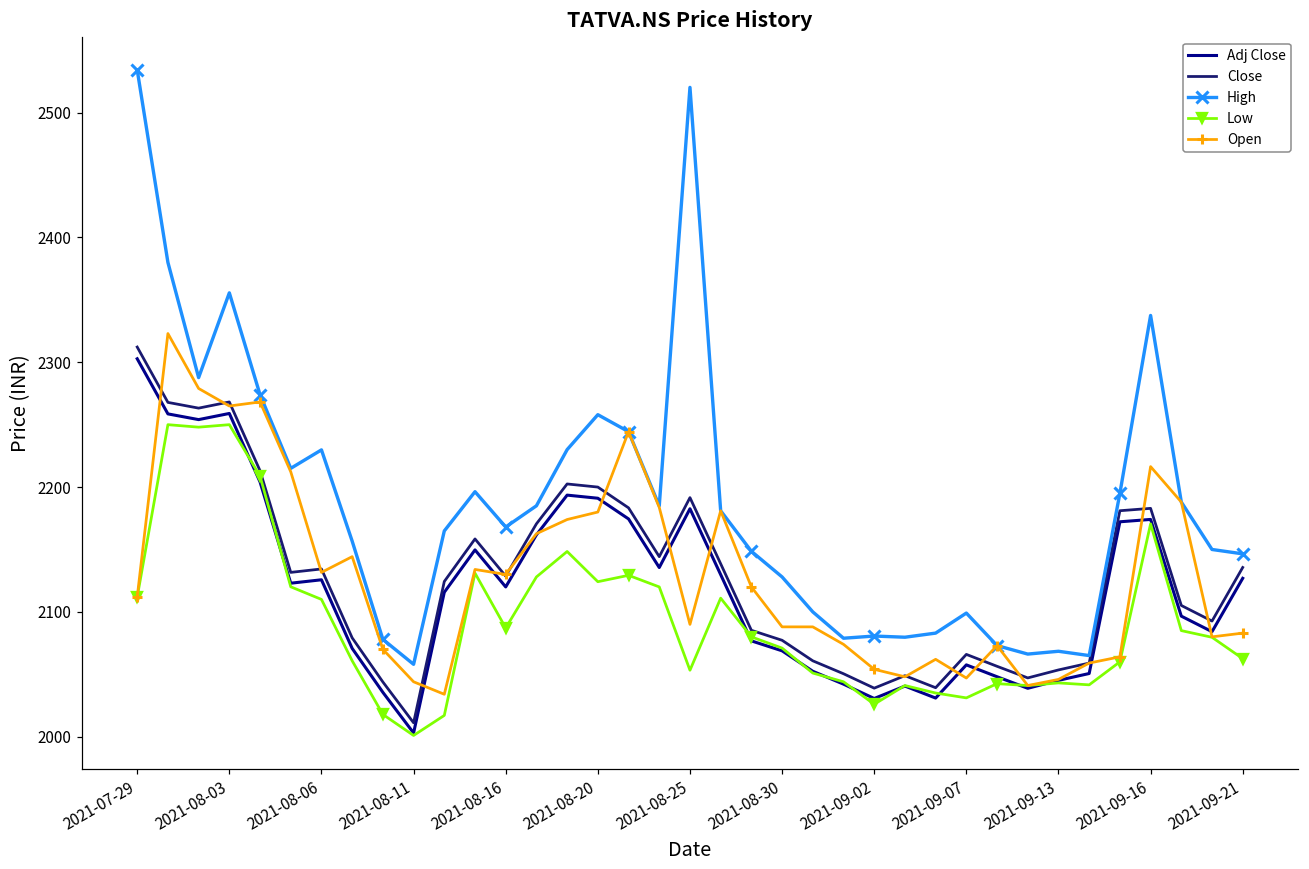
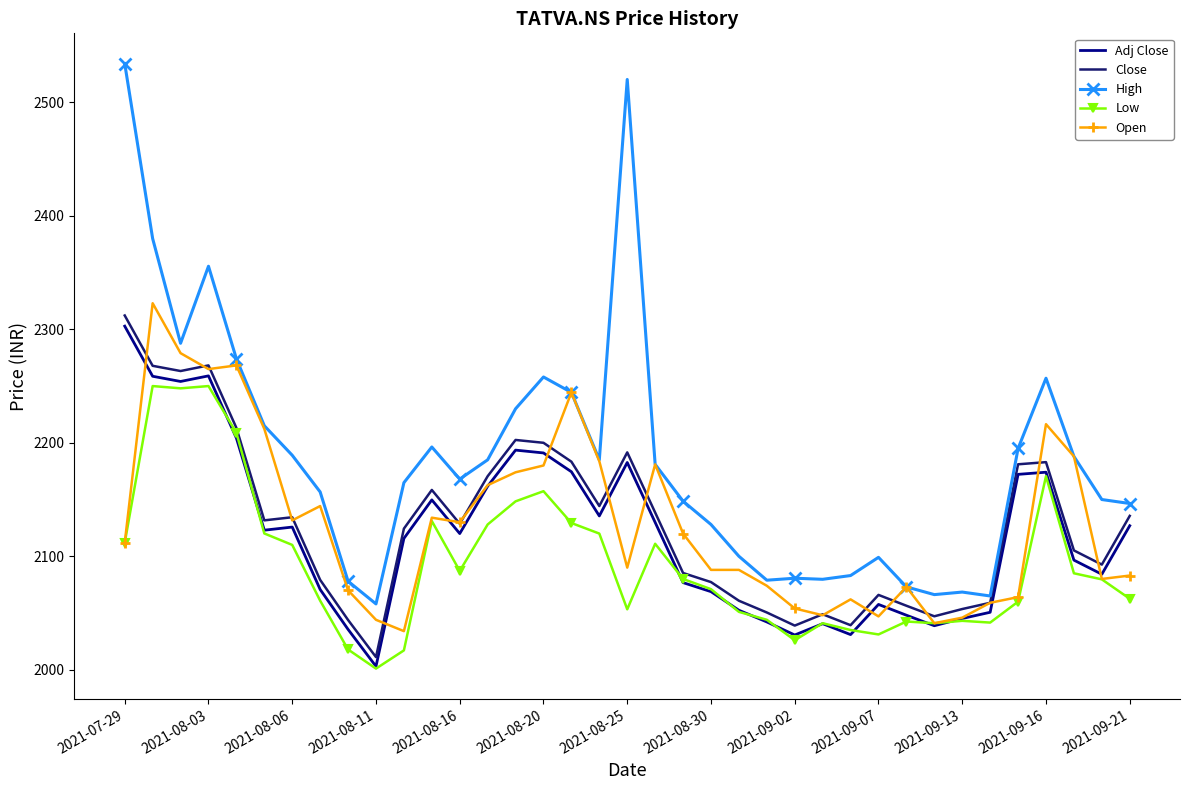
High, 2021-08-06: 2230 -> 2189
Low, 2021-08-20: 2124 -> 2157
High, 2021-09-16: 2337 -> 2257
